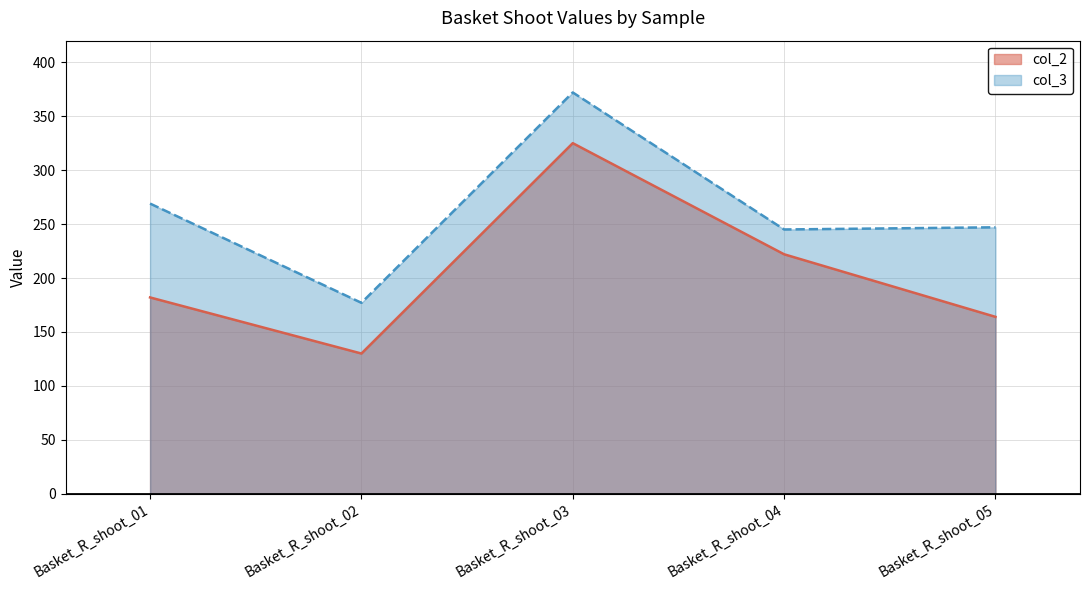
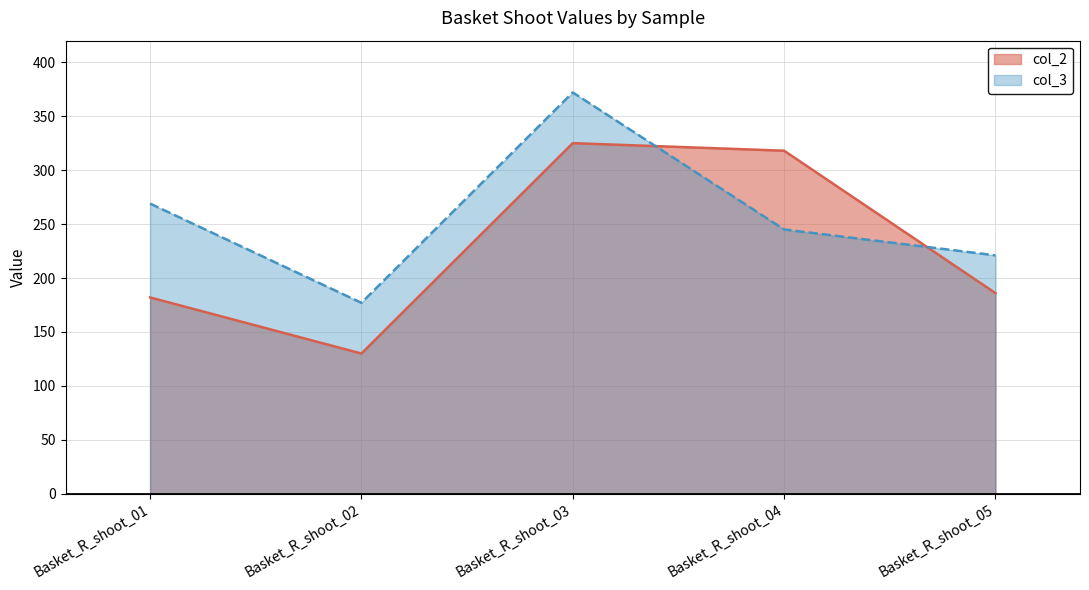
col_2, Basket_R_shoot_04: 222 -> 318
col_2, Basket_R_shoot_05: 164 -> 186
col_3, Basket_R_shoot_05: 247 -> 221
